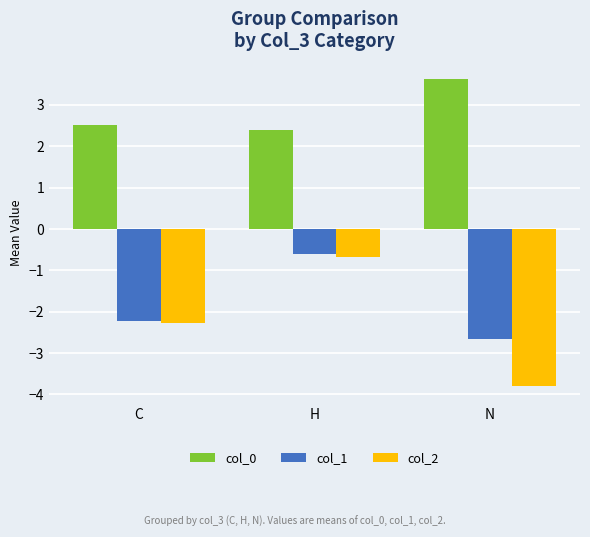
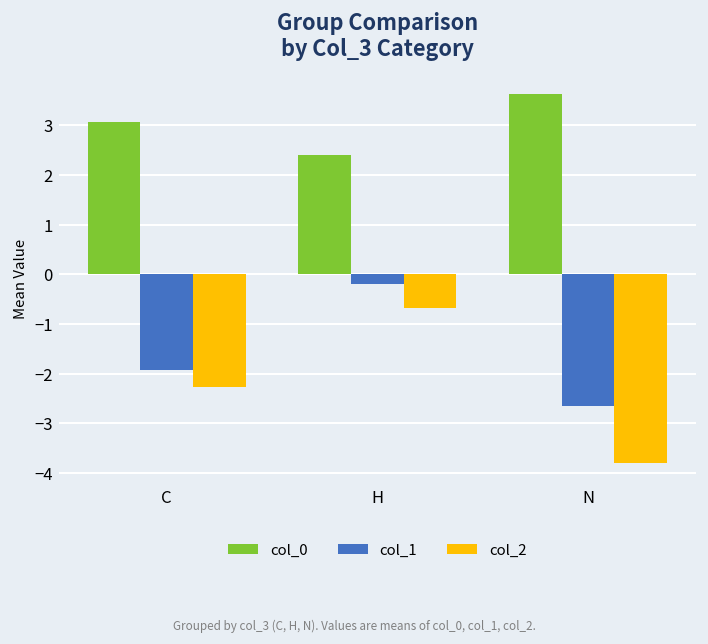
col_0, C: 2.5 -> 3.1
col_1, C: -2.2 -> -1.9
col_1, H: -0.6 -> -0.2
